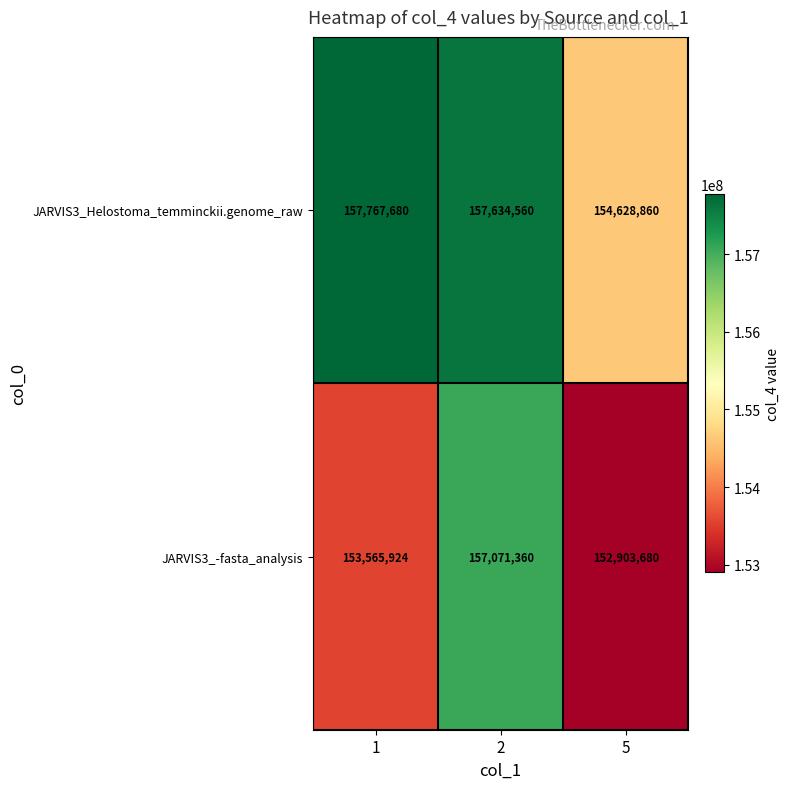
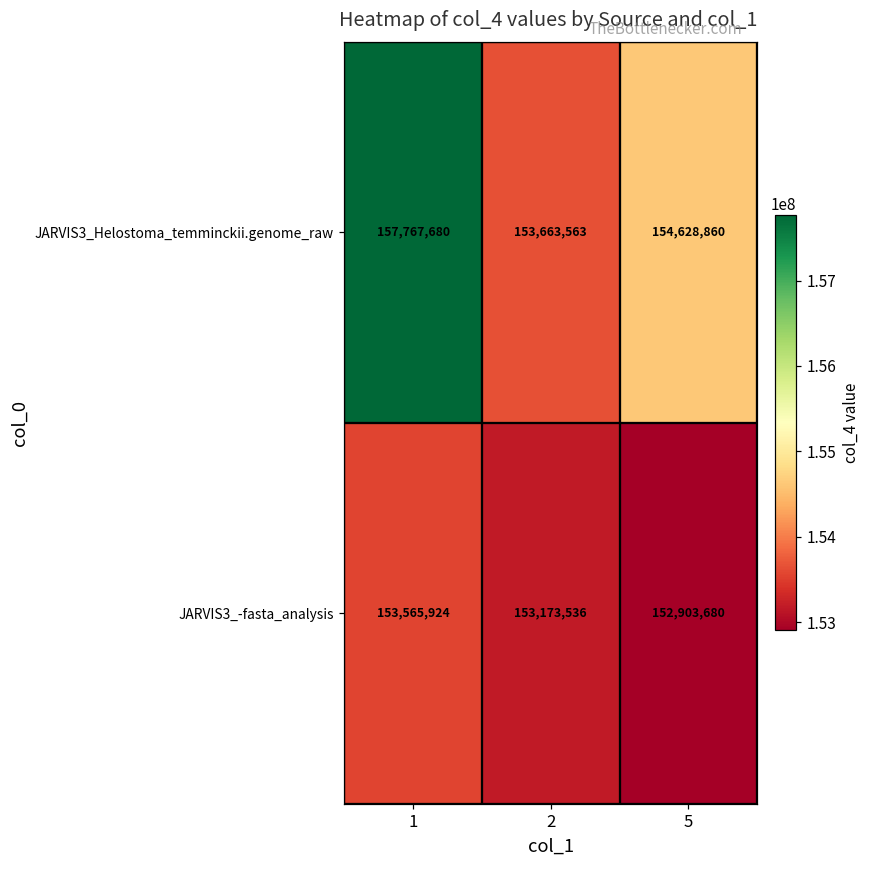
JARVIS3_Helostoma_temminckii.genome_raw, 2: 157,634,560 -> 153,663,563
JARVIS3_-fasta_analysis, 2: 157,071,360 -> 153,173,536
